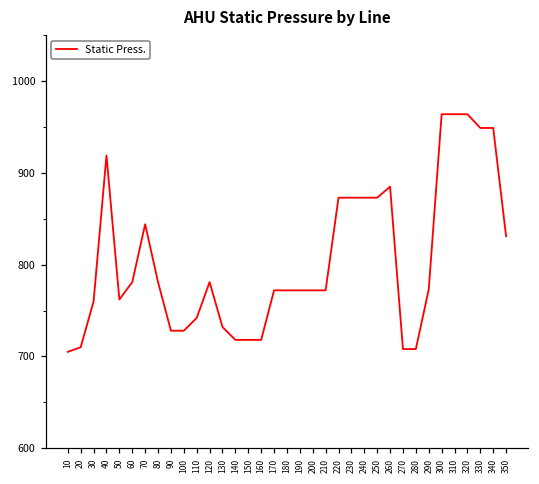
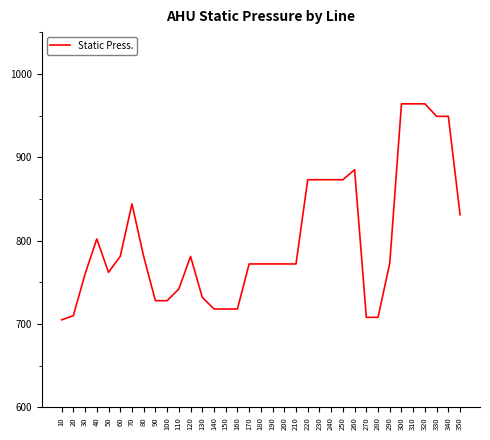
40: 920 -> 800
